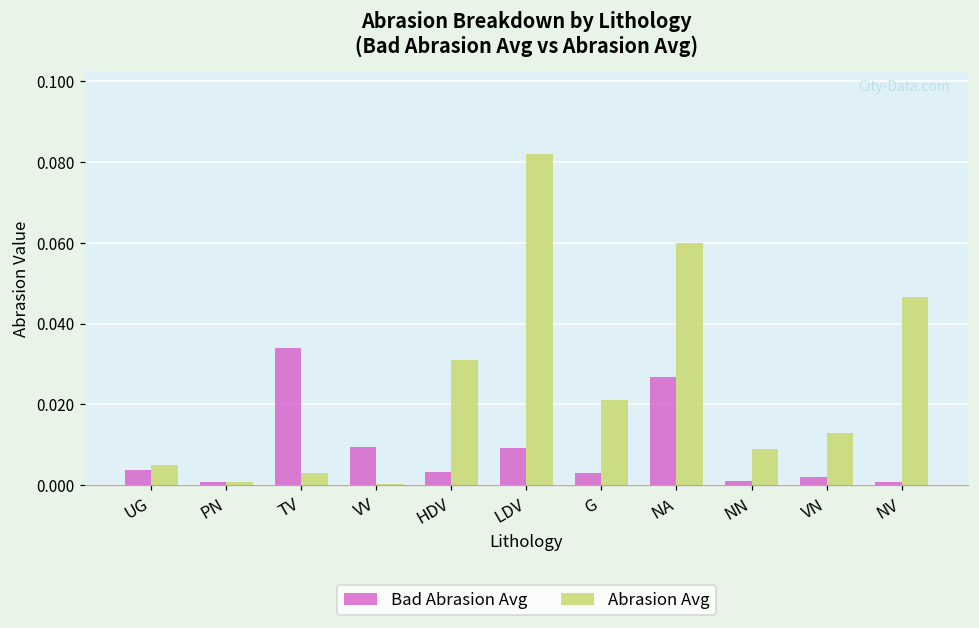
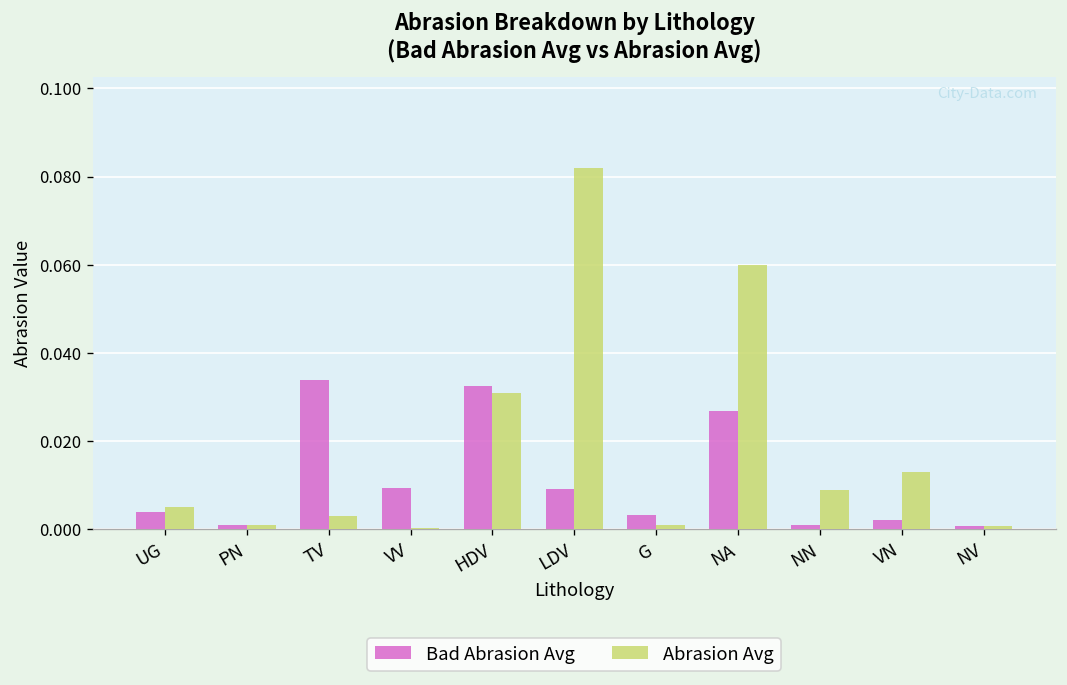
Bad Abrasion Avg, HDV: 0.003 -> 0.033
Abrasion Avg, G: 0.021 -> 0.001
Abrasion Avg, NV: 0.047 -> 0.001
